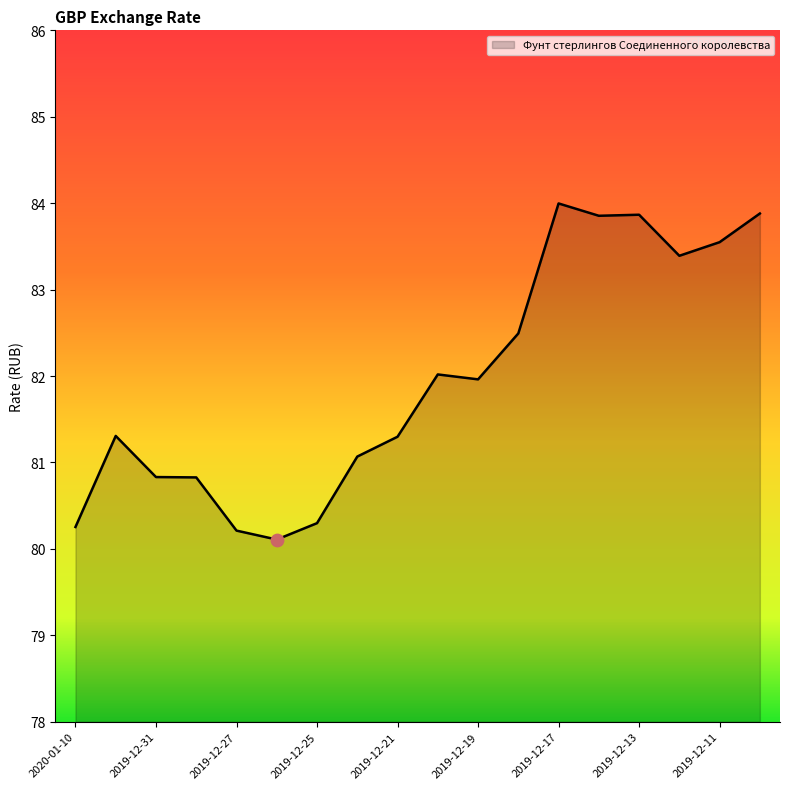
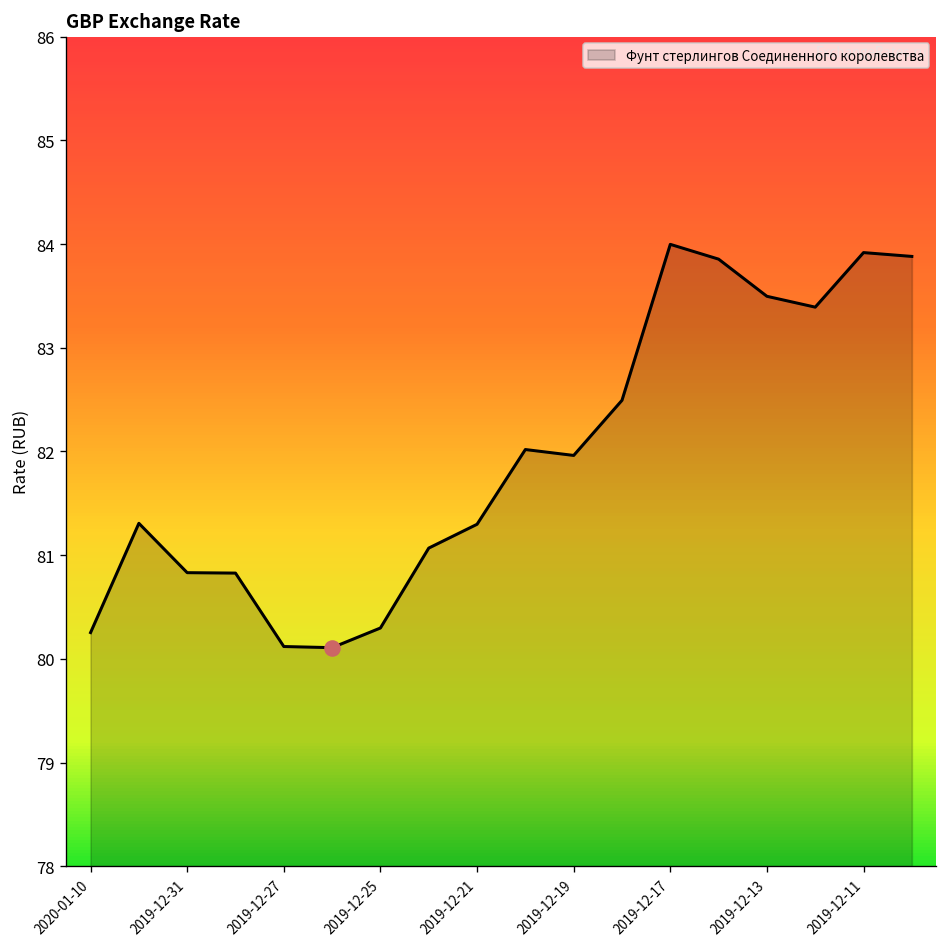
Фунт стерлингов Соединенного королевства, 2019-12-27: 80.2 -> 80.1
Фунт стерлингов Соединенного королевства, 2019-12-13: 83.9 -> 83.5
Фунт стерлингов Соединенного королевства, 2019-12-11: 83.5 -> 83.9
